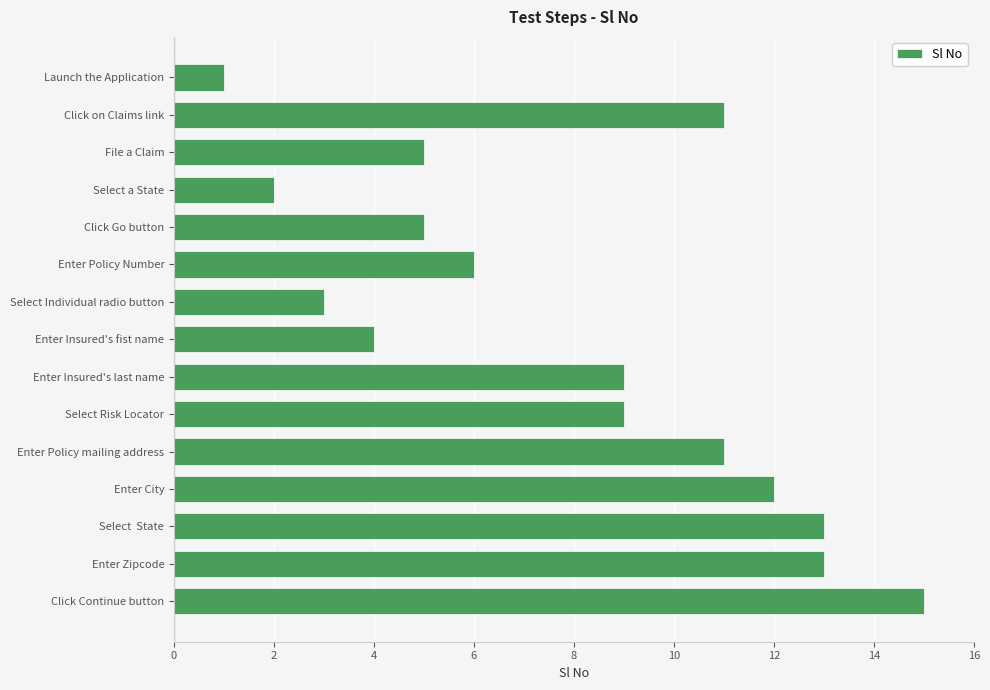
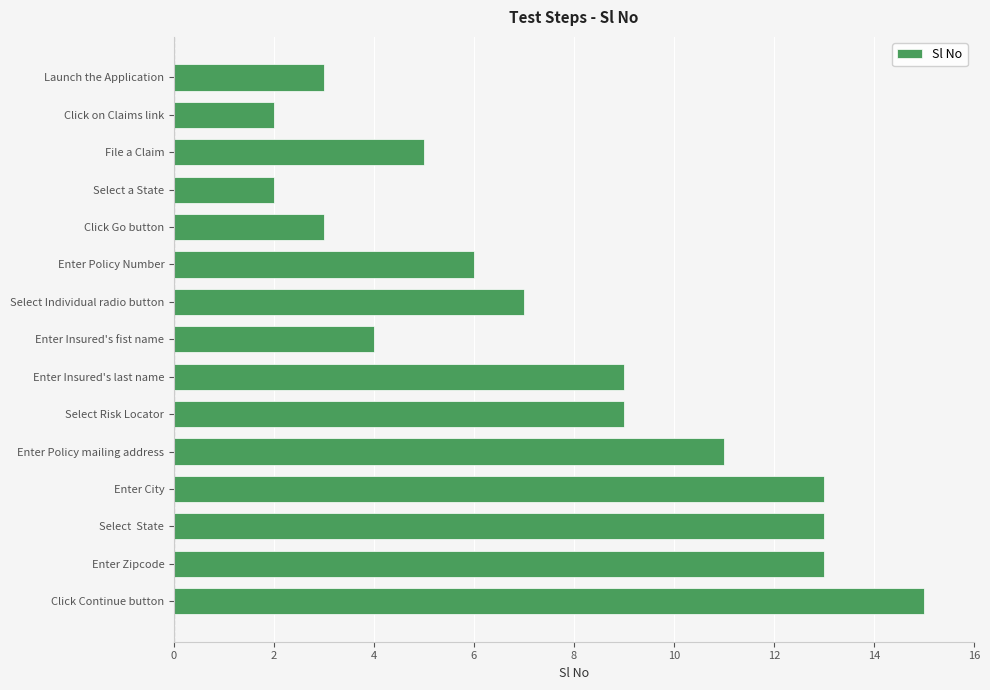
Launch the Application: 1 -> 3
Click on Claims link: 11 -> 2
Click Go button: 5 -> 3
Select Individual radio button: 3 -> 7
Enter City: 12 -> 13
